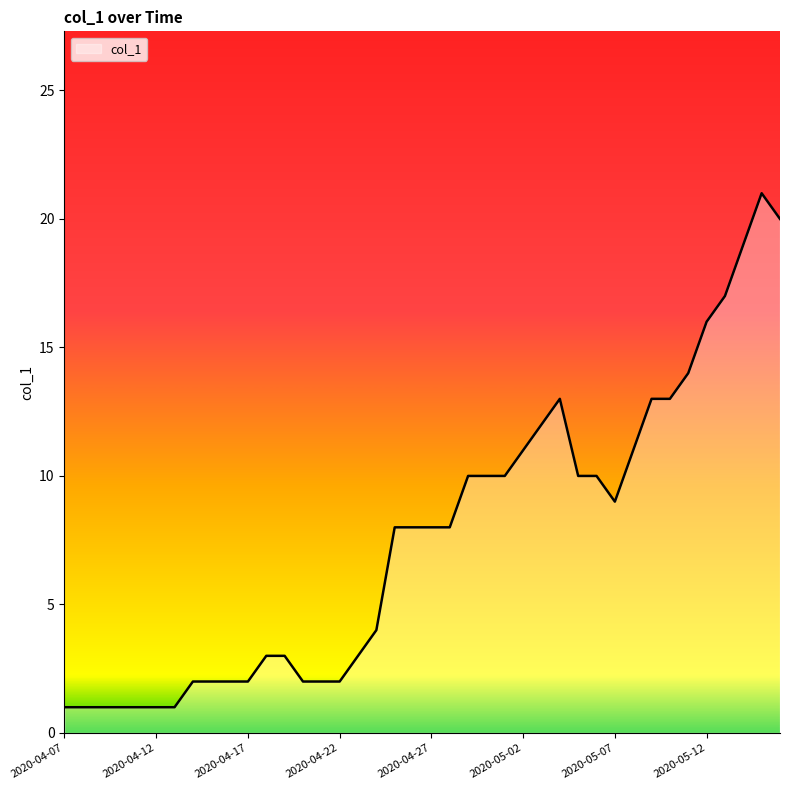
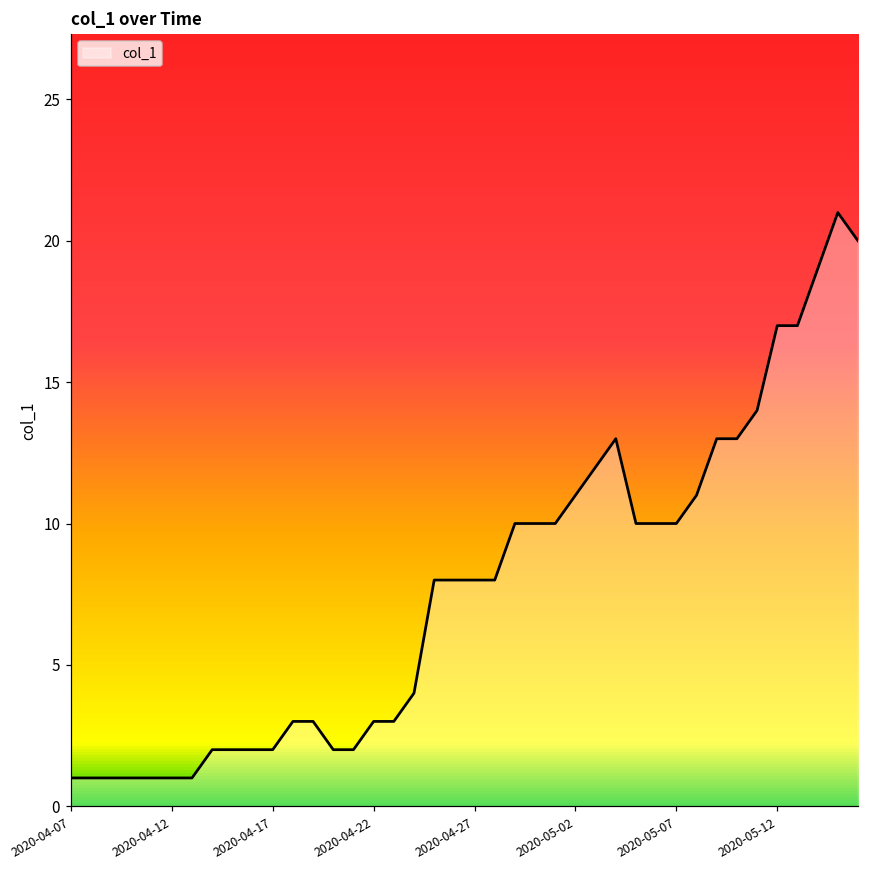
2020-04-22: 2 -> 3
2020-05-07: 9 -> 10
2020-05-12: 16 -> 17
